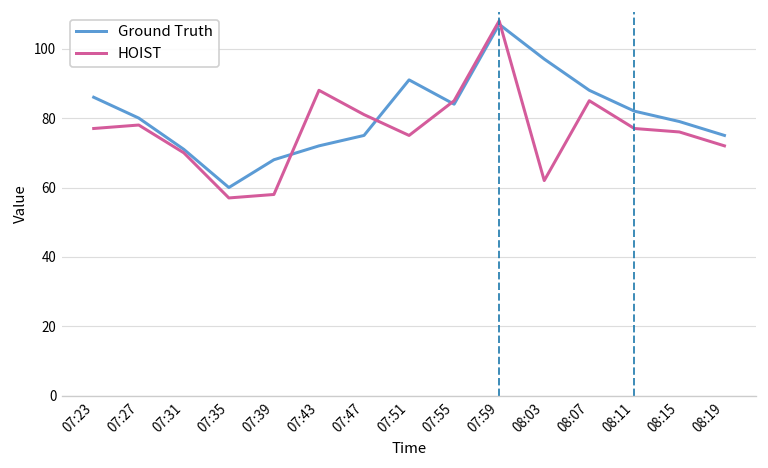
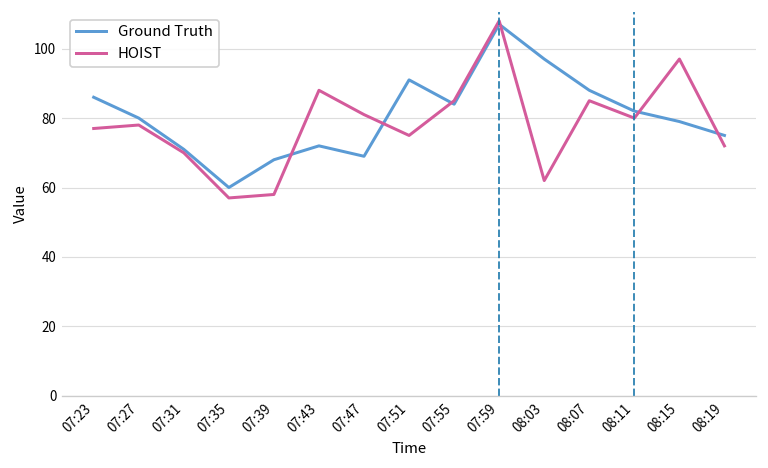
Ground Truth, 07:47: 75 -> 69
HOIST, 08:11: 77 -> 80
HOIST, 08:15: 76 -> 97
